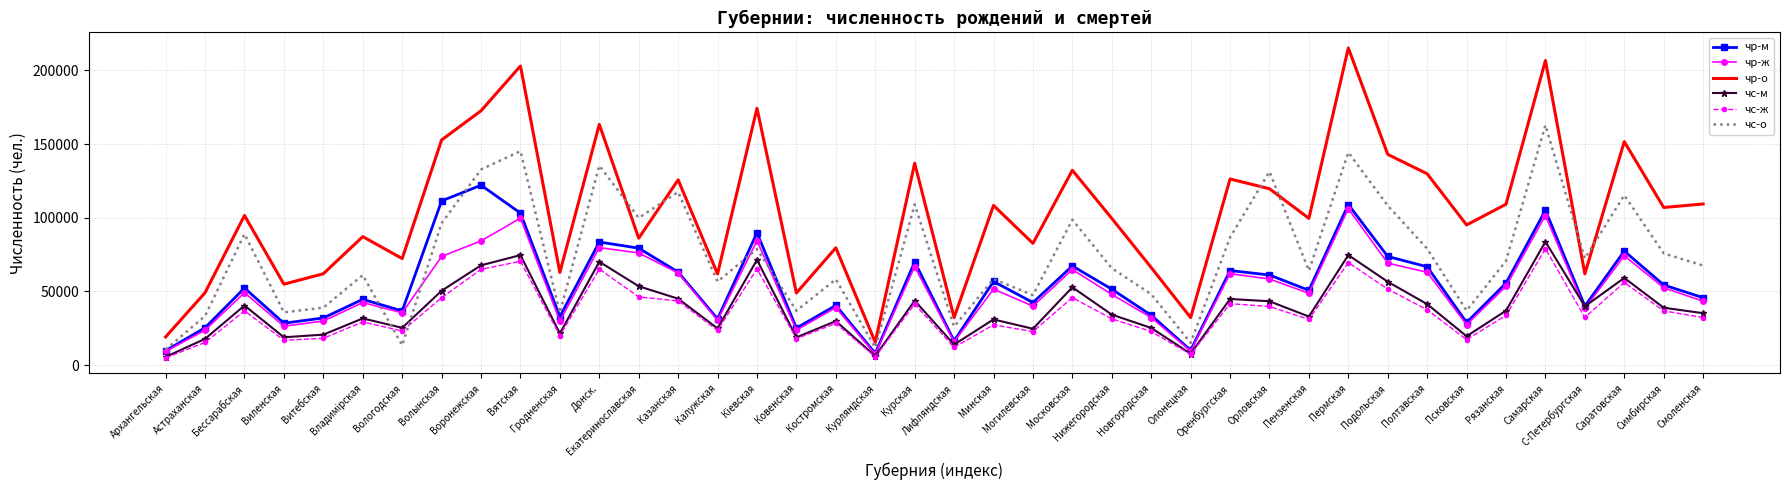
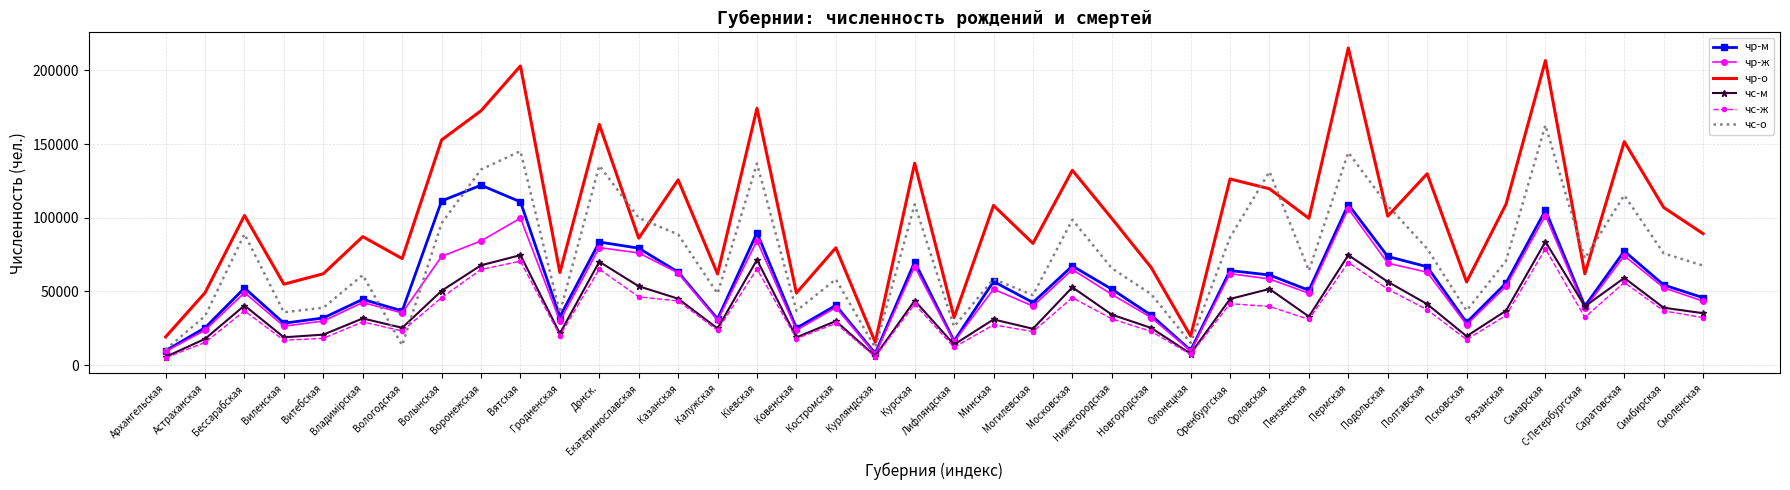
чр-м, Вятская: 103000 -> 111000
чс-о, Казанская: 117000 -> 89000
чс-о, Калужская: 57000 -> 49000
чс-о, Кіевская: 79000 -> 137000
чр-о, Олонецкая: 32000 -> 20000
чc-м, Орловская: 43000 -> 52000
чр-о, Подольская: 143000 -> 101000
чр-о, Псковская: 95000 -> 56000
чр-о, Смоленская: 109000 -> 89000
